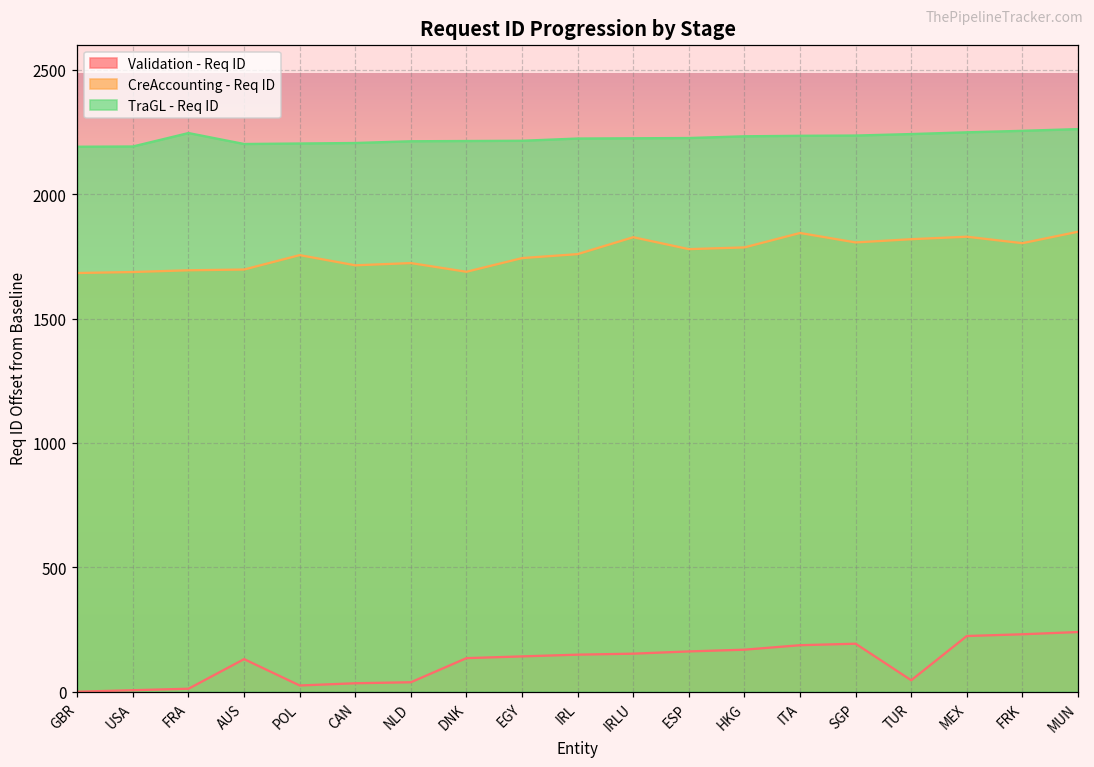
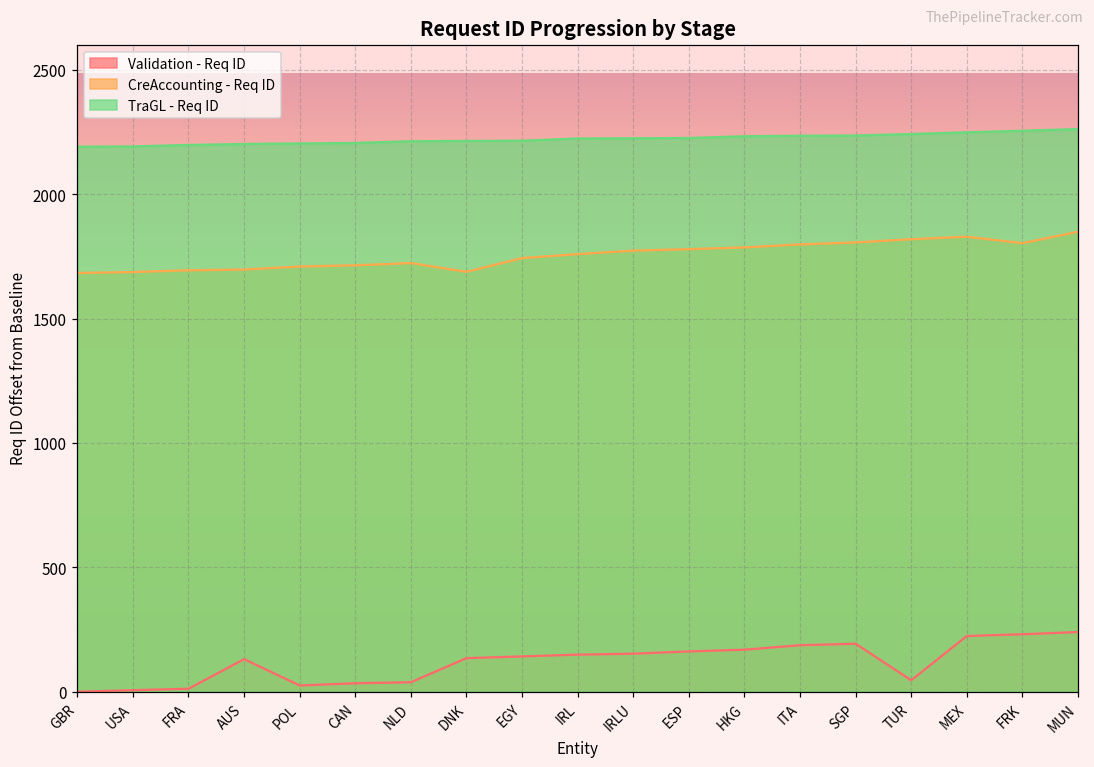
TraGL - Req ID, FRA: 2250 -> 2200
CreAccounting - Req ID, POL: 1760 -> 1710
CreAccounting - Req ID, IRLU: 1830 -> 1770
CreAccounting - Req ID, ITA: 1850 -> 1800
